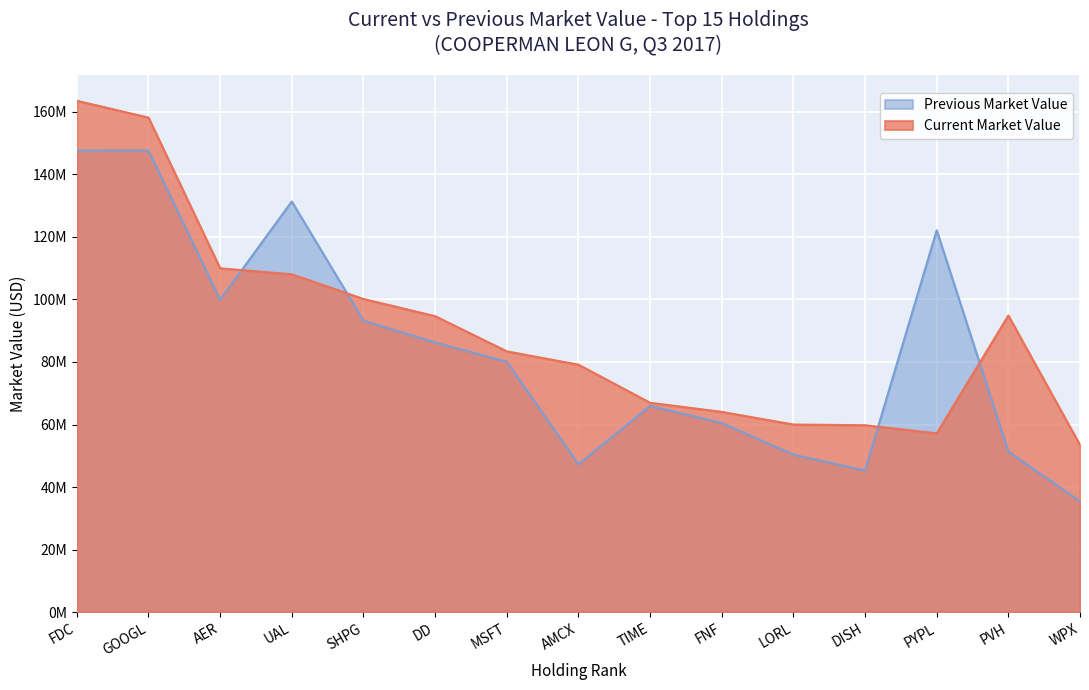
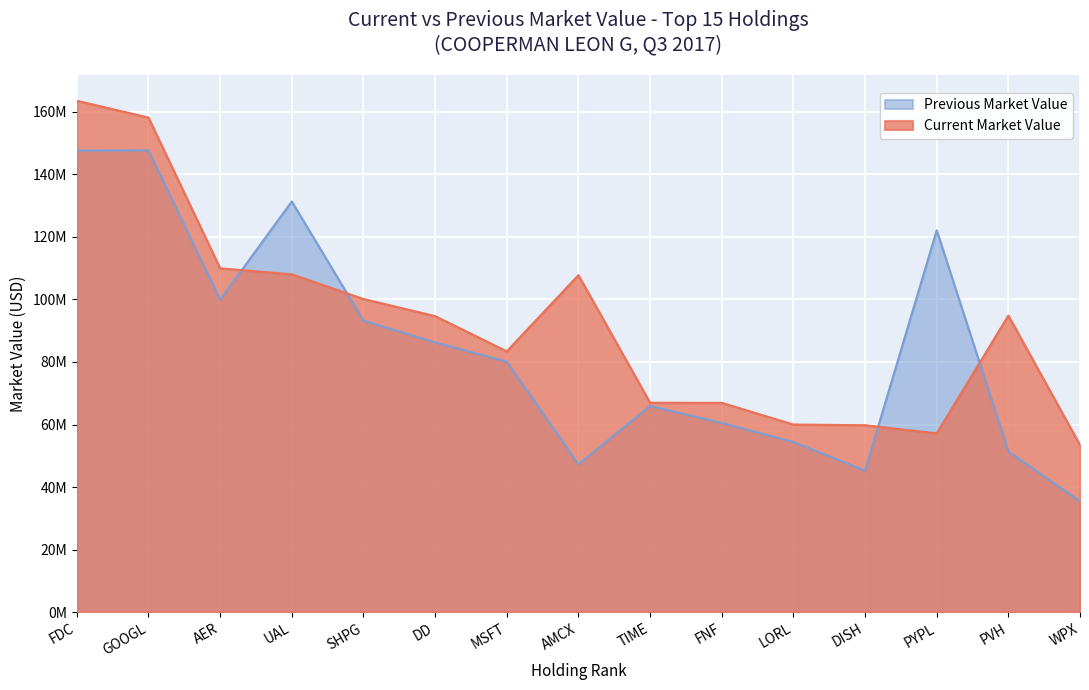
Current Market Value, AMCX: 79000000 -> 108000000
Current Market Value, FNF: 64000000 -> 67000000
Previous Market Value, LORL: 50000000 -> 54000000
